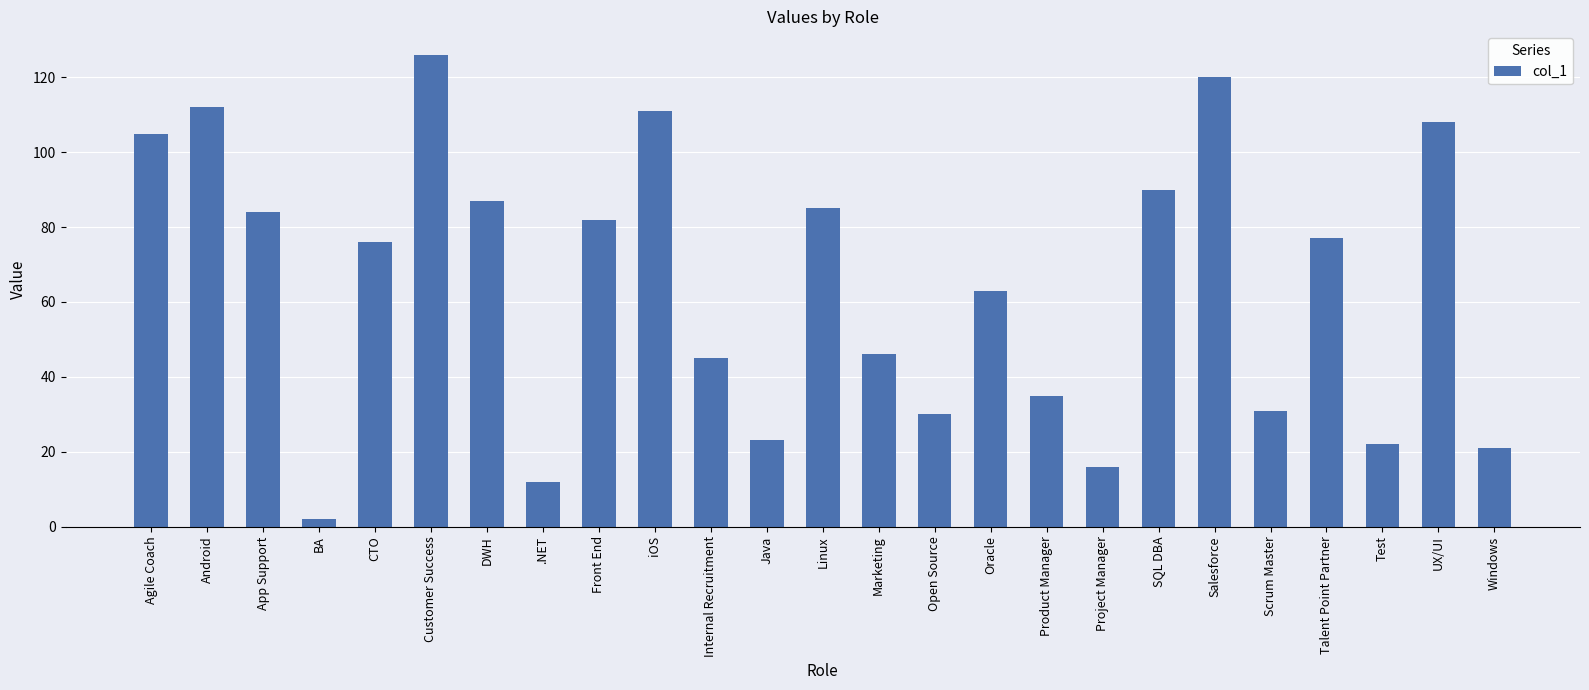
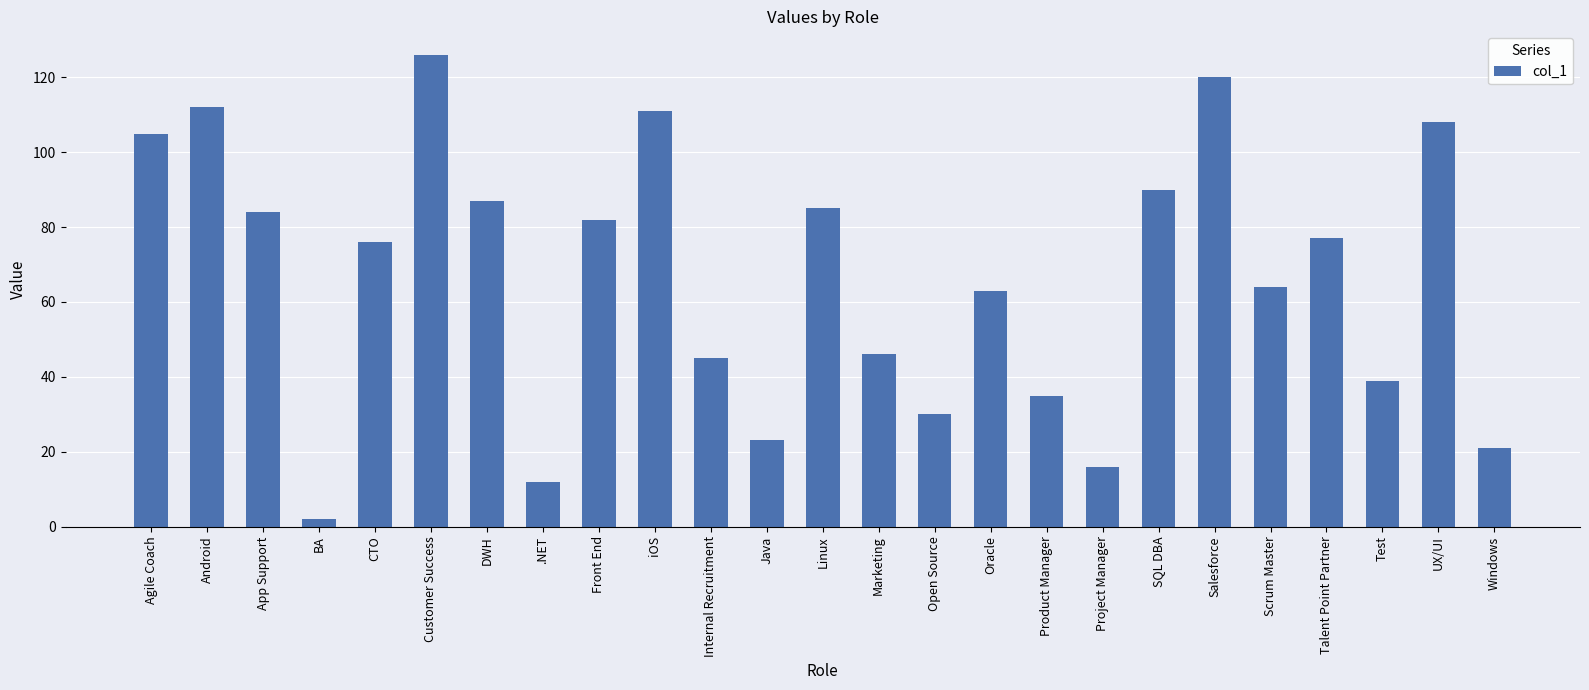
Scrum Master: 31 -> 64
Test: 22 -> 39
